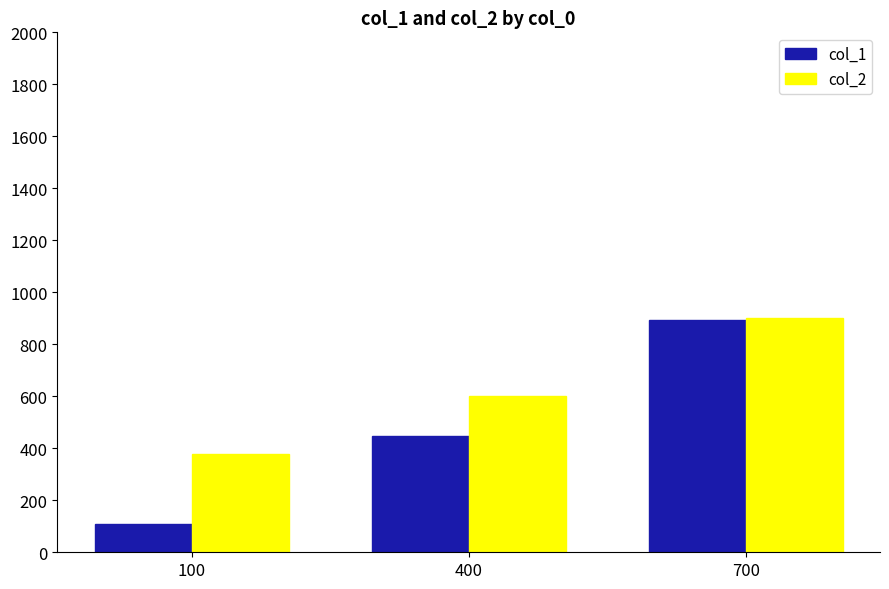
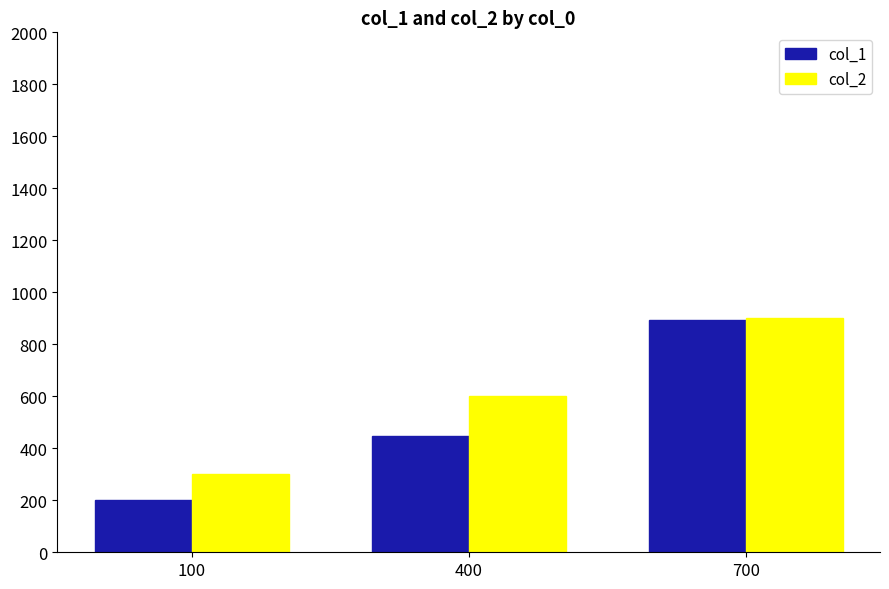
col_1, 100: 110 -> 200
col_2, 100: 380 -> 300
